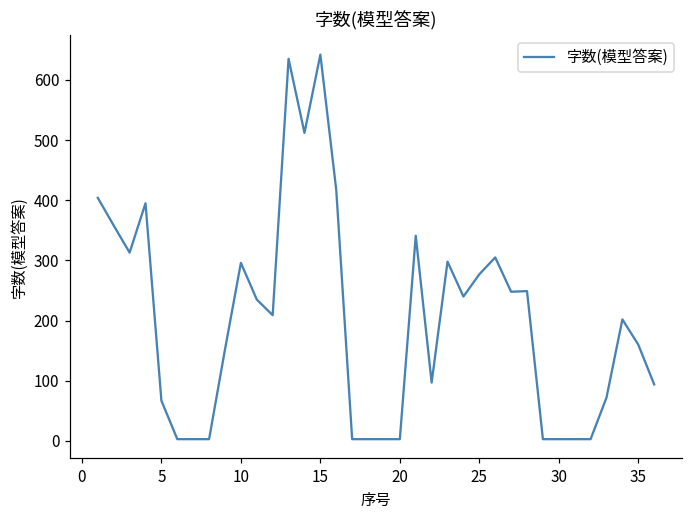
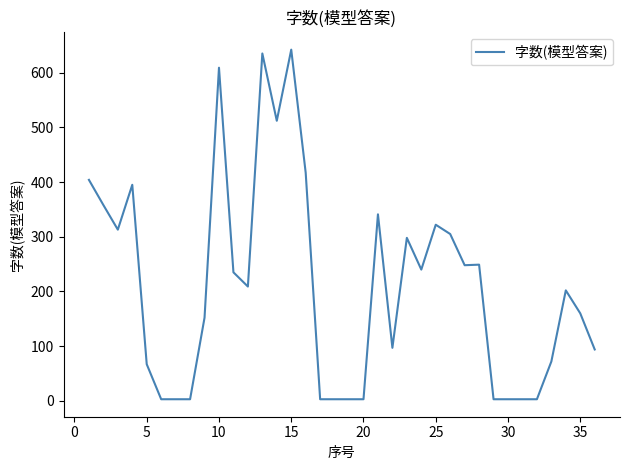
10: 300 -> 610
25: 280 -> 320
